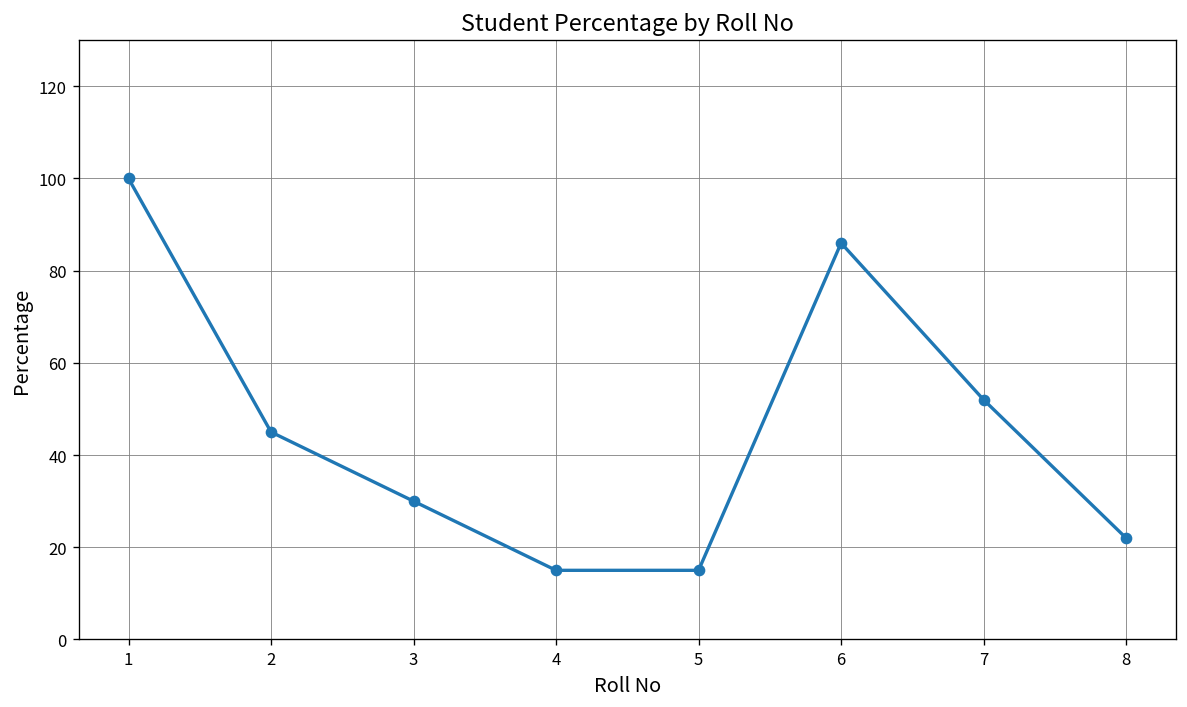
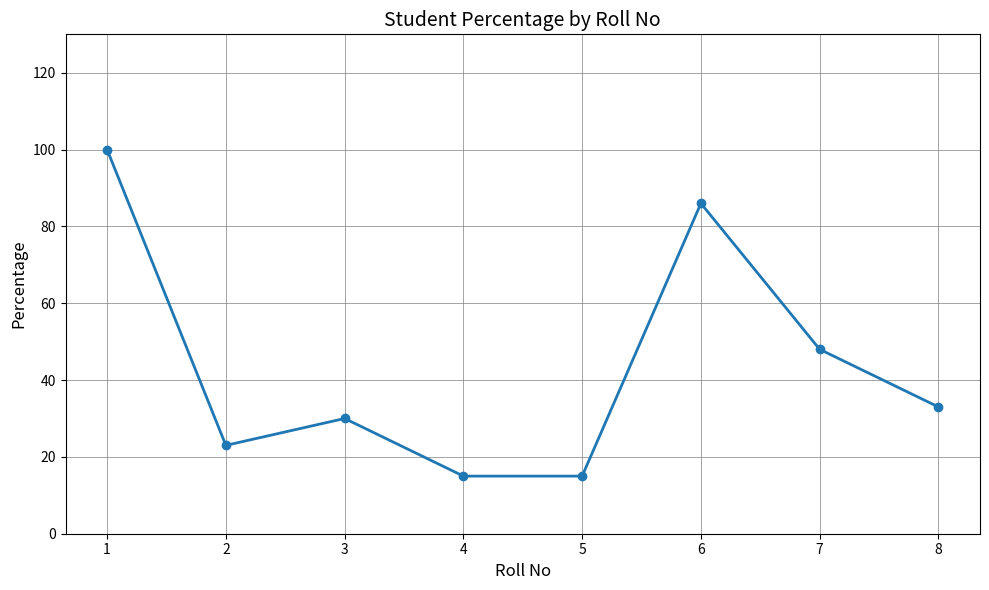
2: 45 -> 23
7: 52 -> 48
8: 22 -> 33
